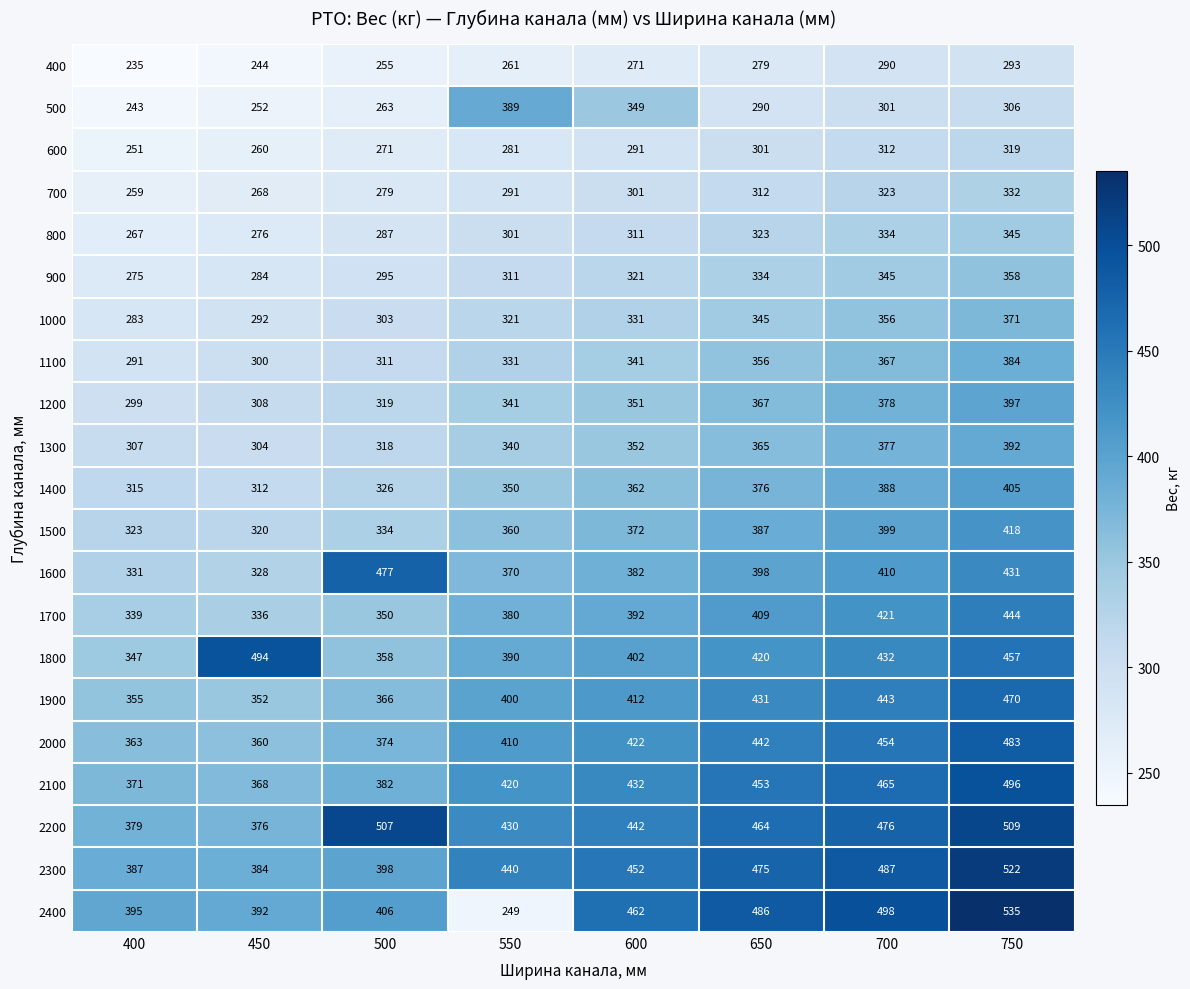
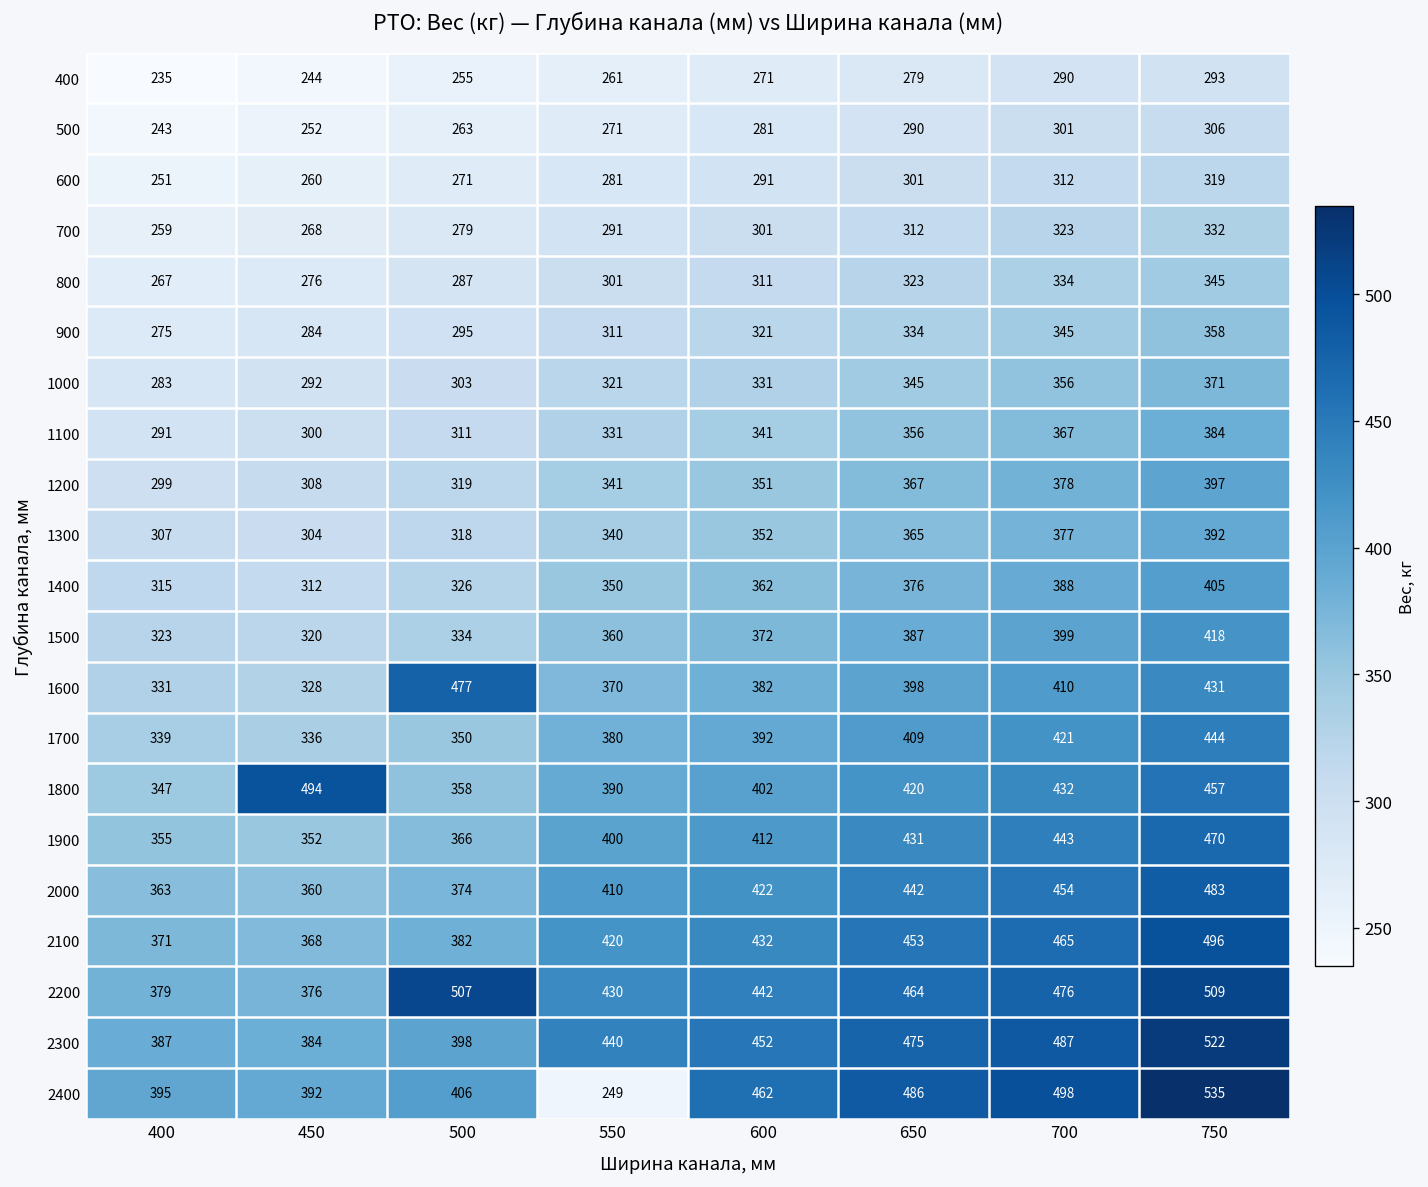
500, 550: 389 -> 271
500, 600: 349 -> 281
